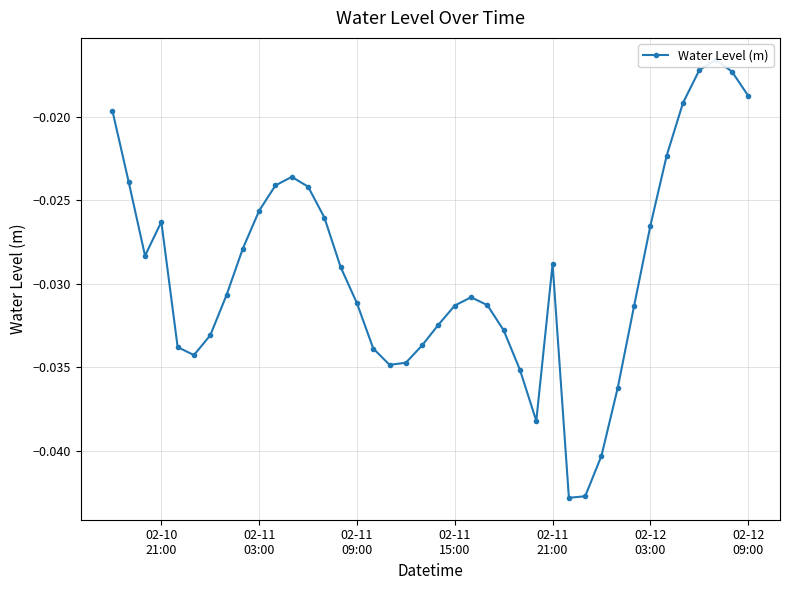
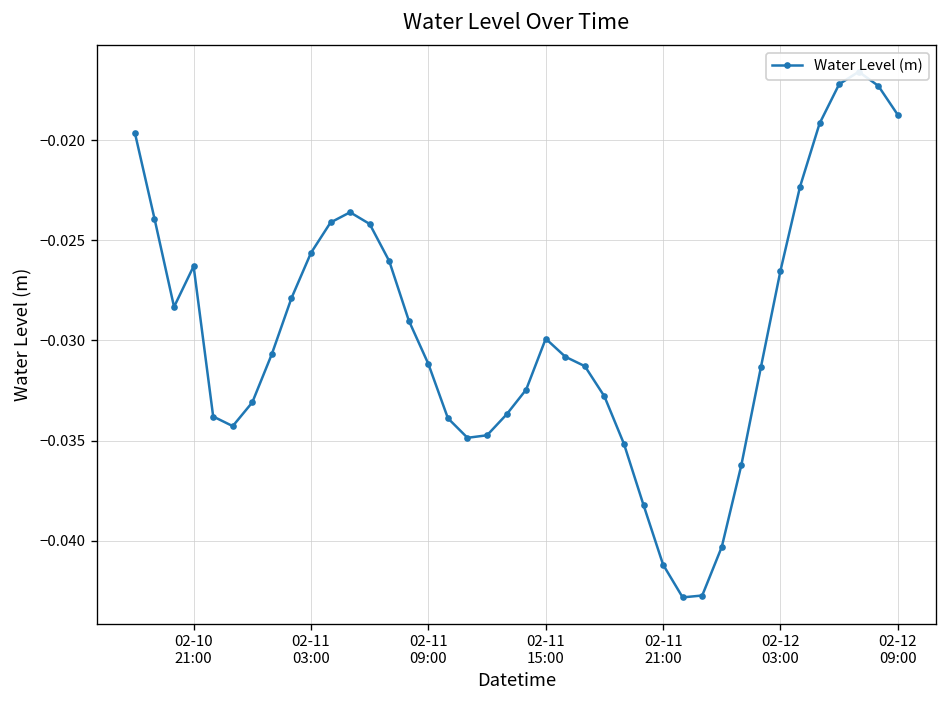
02-11 15:00: -0.0313 -> -0.0299
02-11 21:00: -0.0288 -> -0.0412
